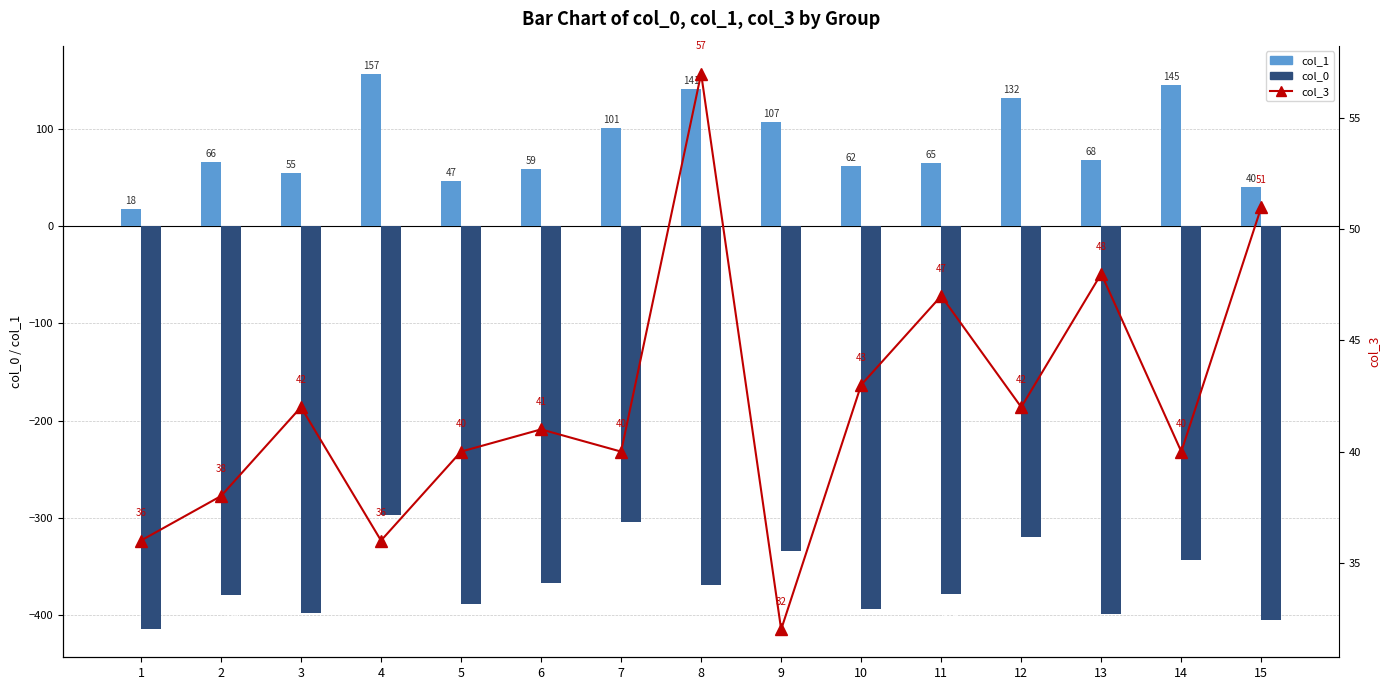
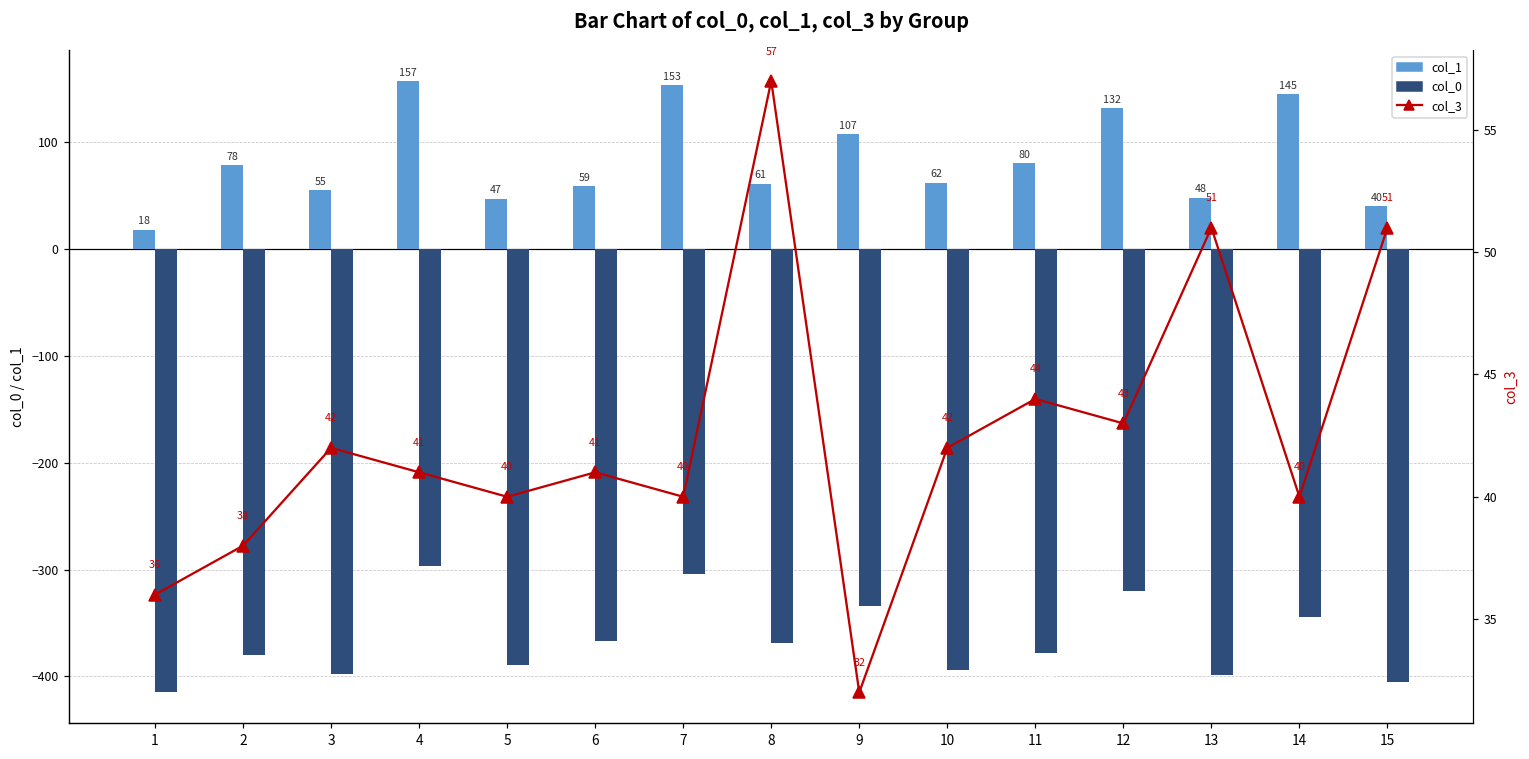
col_1, 2: 66 -> 78
col_1, 7: 101 -> 153
col_1, 8: 141 -> 61
col_1, 11: 65 -> 80
col_1, 13: 68 -> 48
col_3, 4: 36 -> 41
col_3, 10: 43 -> 42
col_3, 11: 47 -> 44
col_3, 12: 42 -> 43
col_3, 13: 48 -> 51
